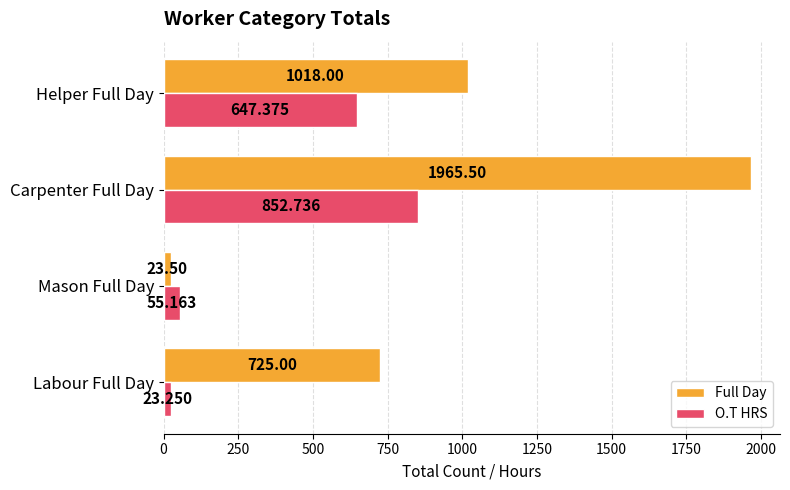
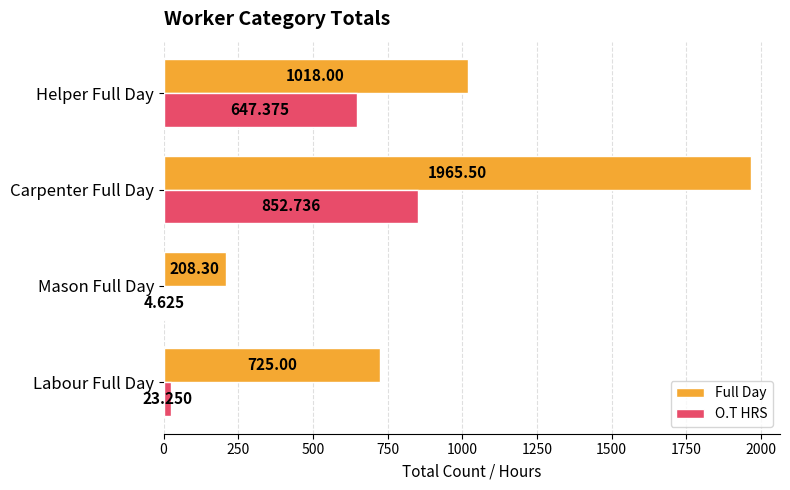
Full Day, Mason Full Day: 23.50 -> 208.30
O.T HRS, Mason Full Day: 55.163 -> 4.625
